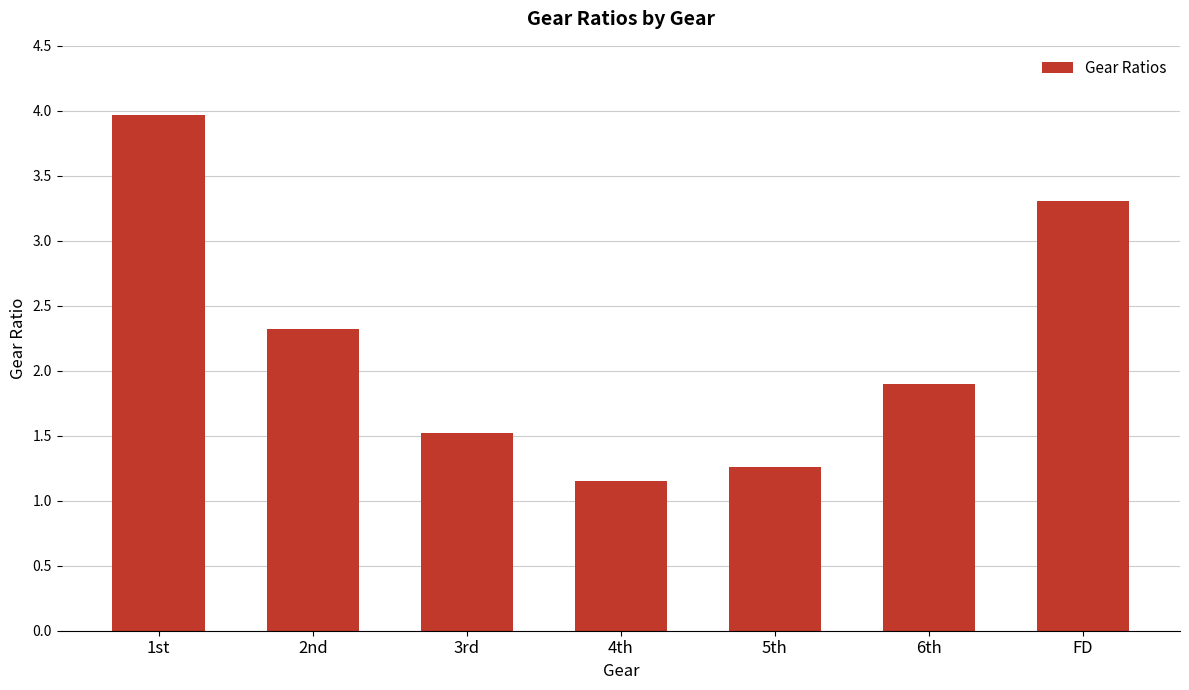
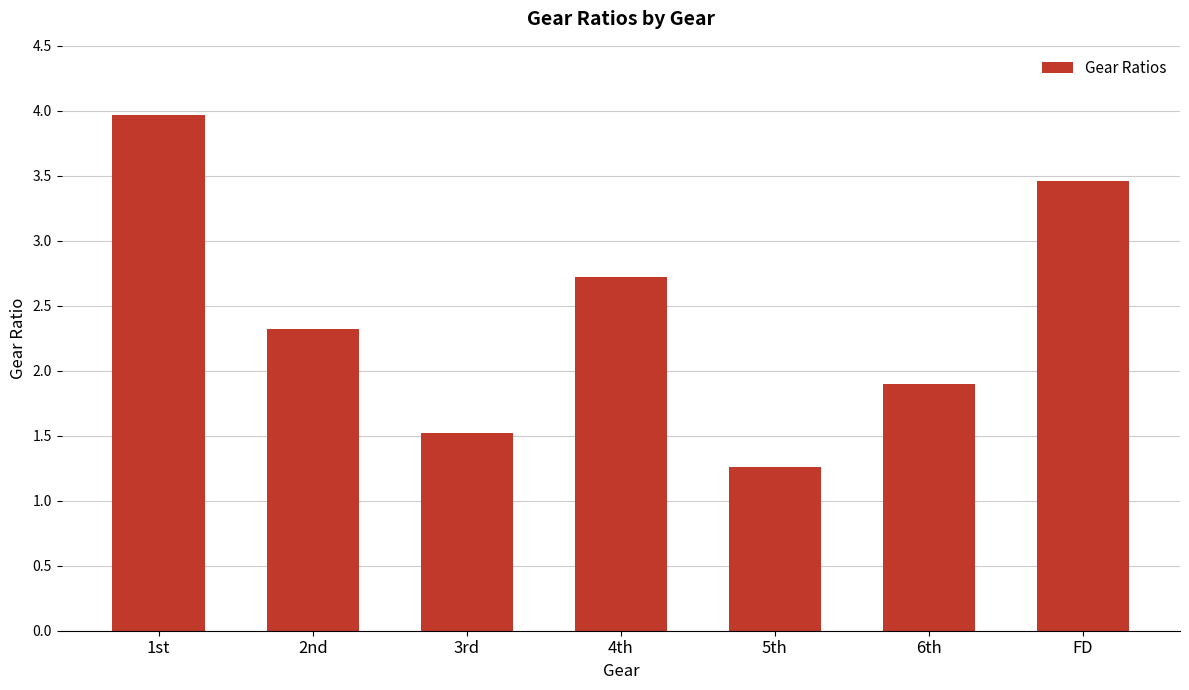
4th: 1.15 -> 2.72
FD: 3.31 -> 3.46
